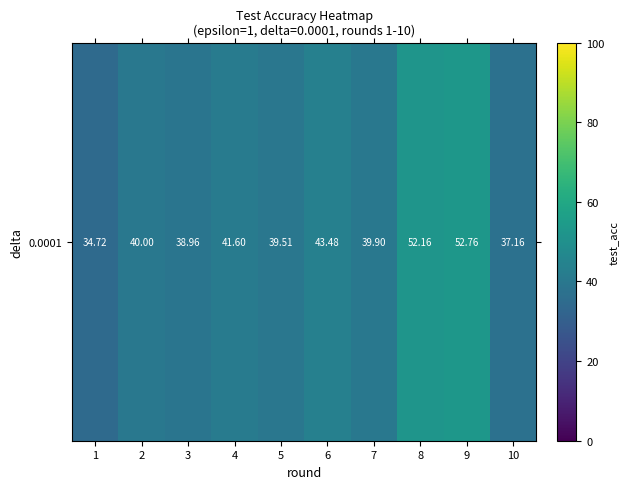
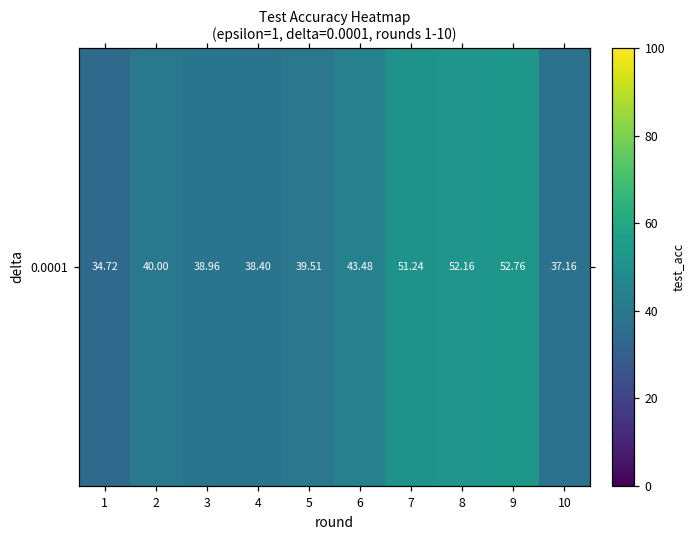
0.0001, 4: 41.60 -> 38.40
0.0001, 7: 39.90 -> 51.24
